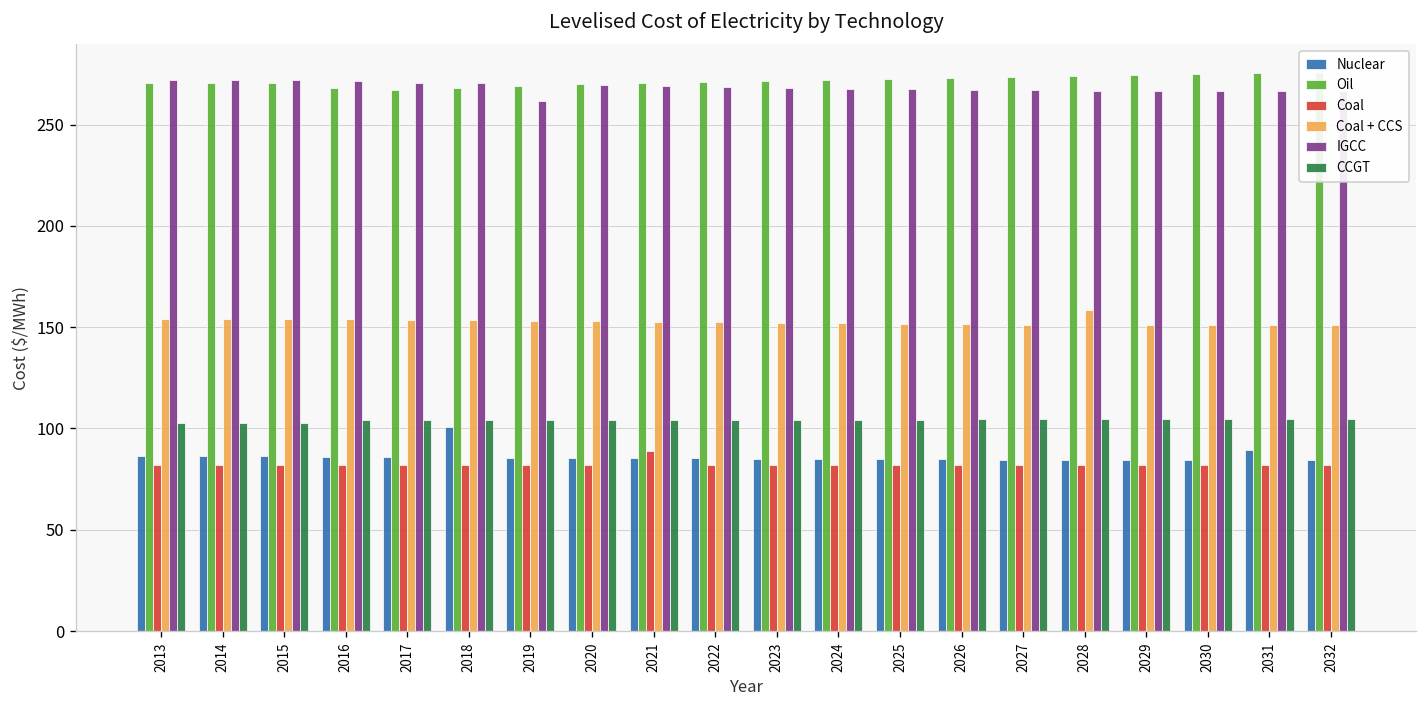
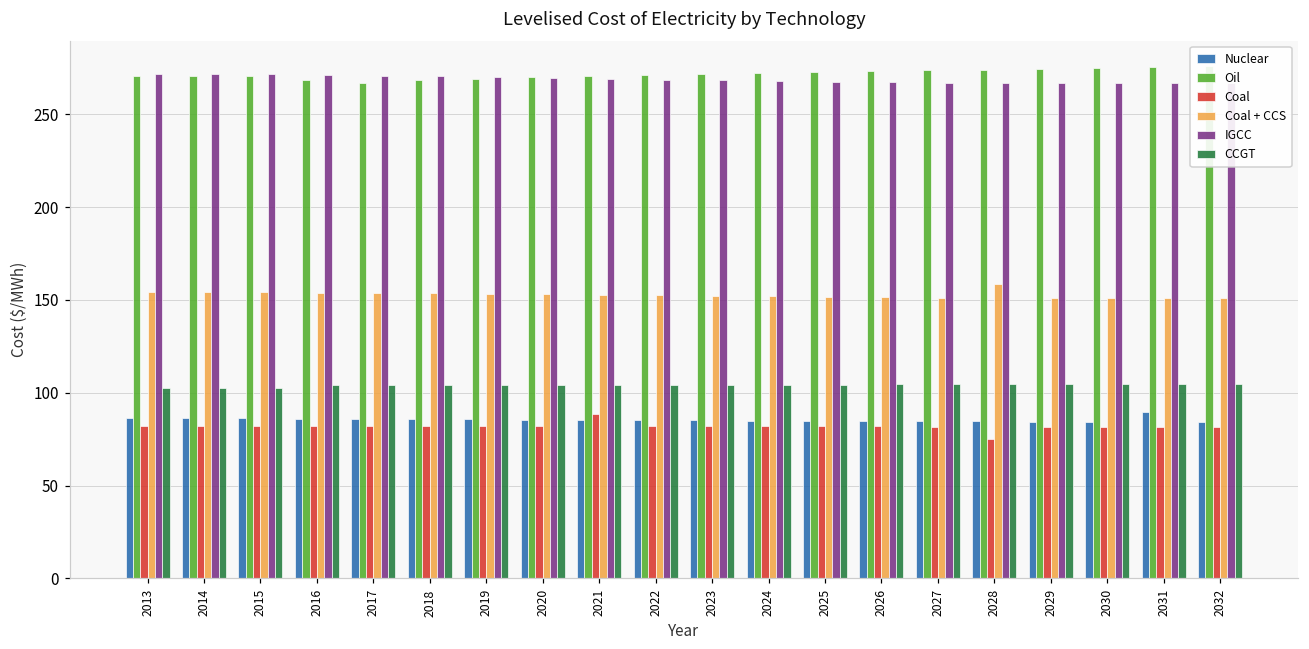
Nuclear, 2018: 101 -> 86
IGCC, 2019: 262 -> 270
Coal, 2028: 82 -> 75
